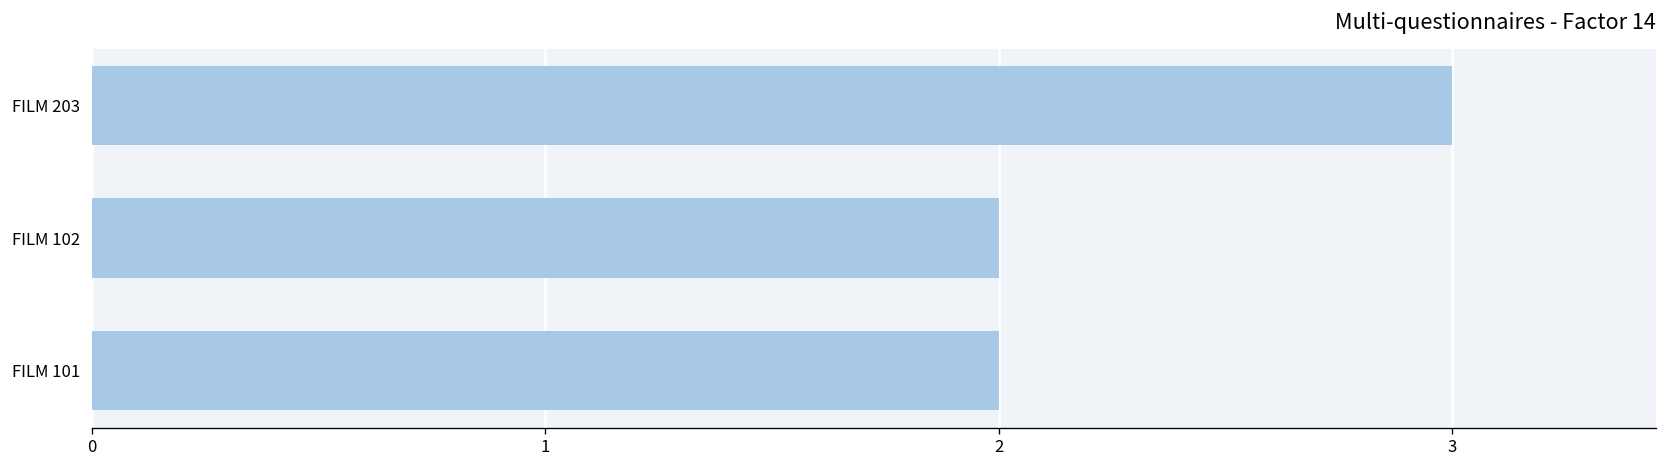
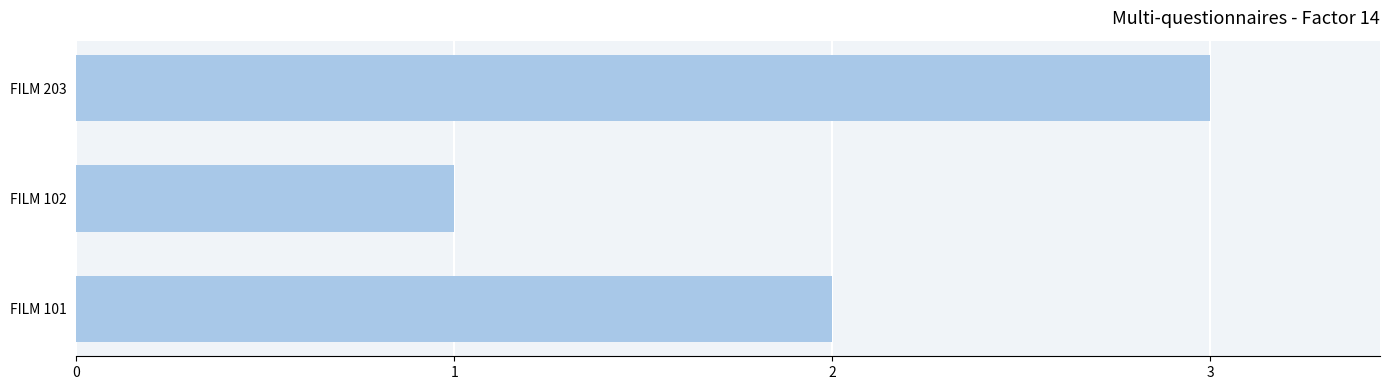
FILM 102: 2 -> 1
